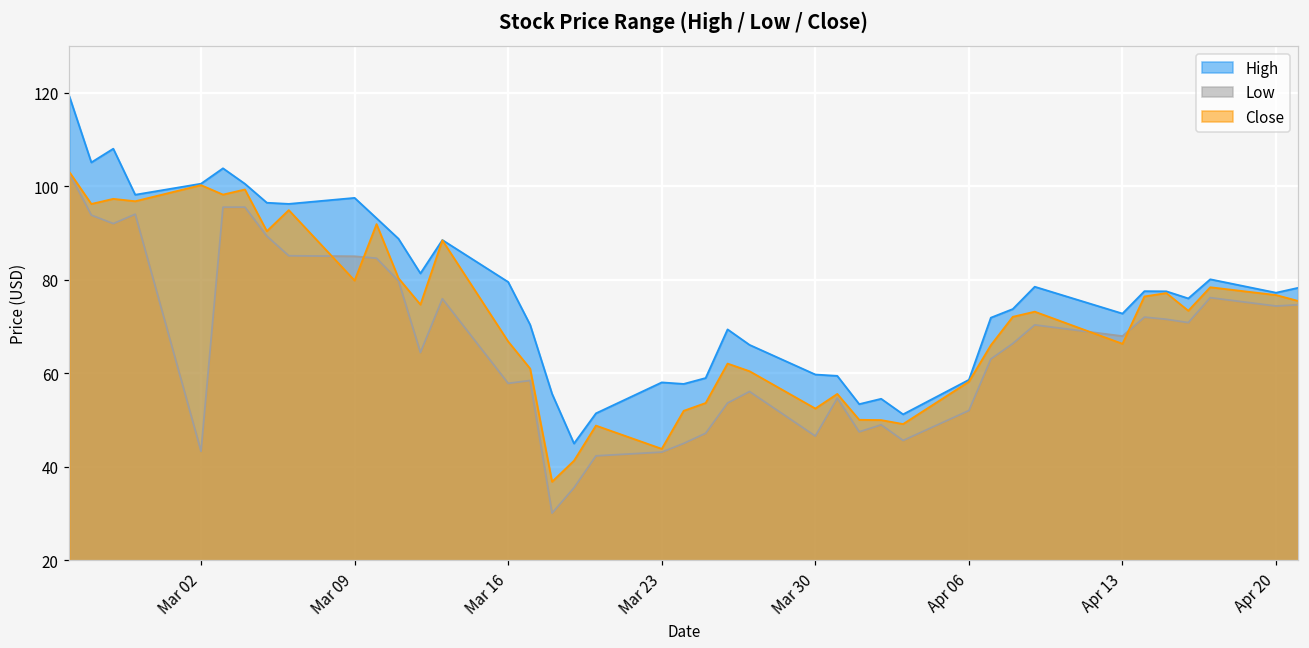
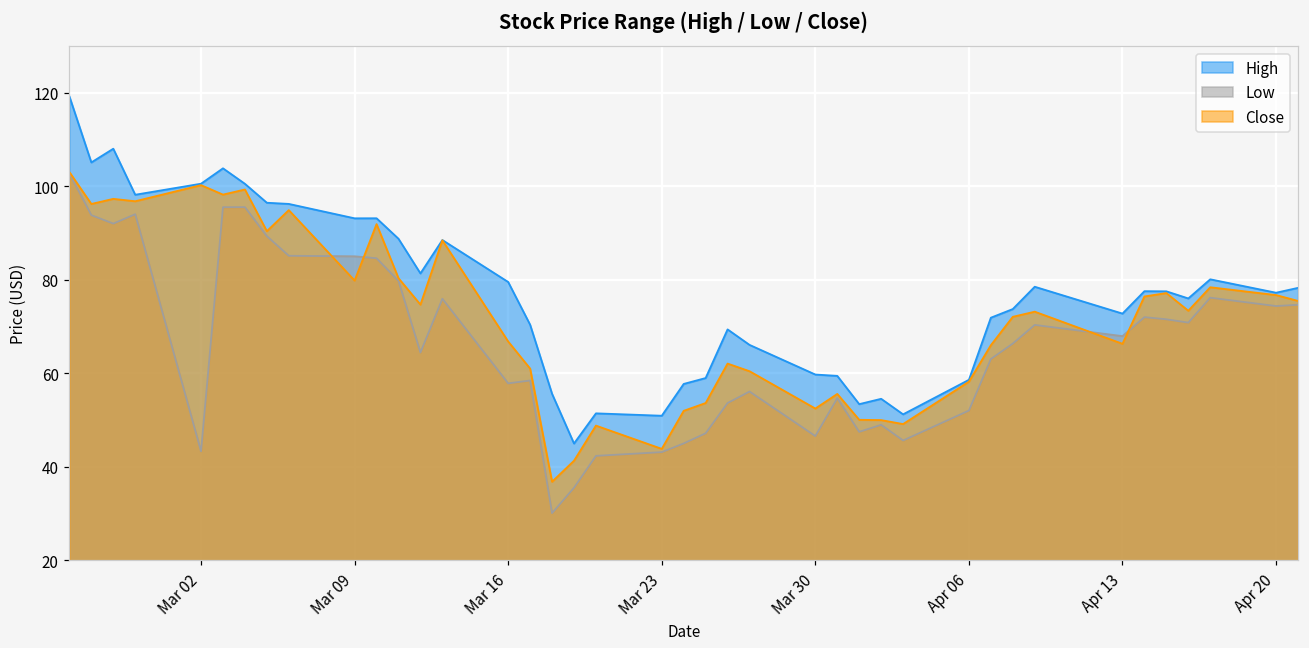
High, Mar 09: 97 -> 93
High, Mar 23: 58 -> 51
